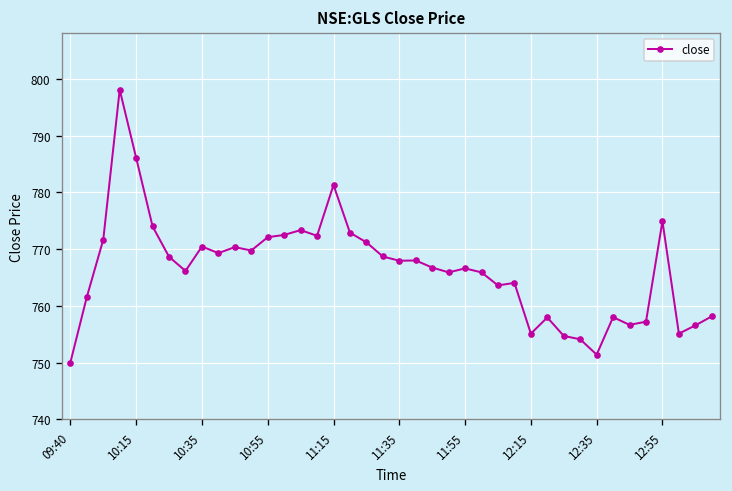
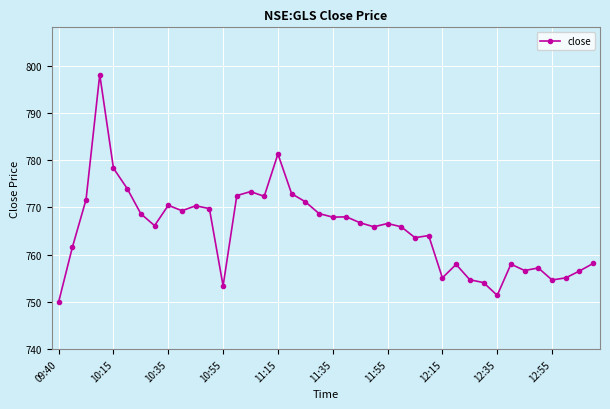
10:15: 786 -> 778
10:55: 772 -> 753
12:55: 775 -> 755
